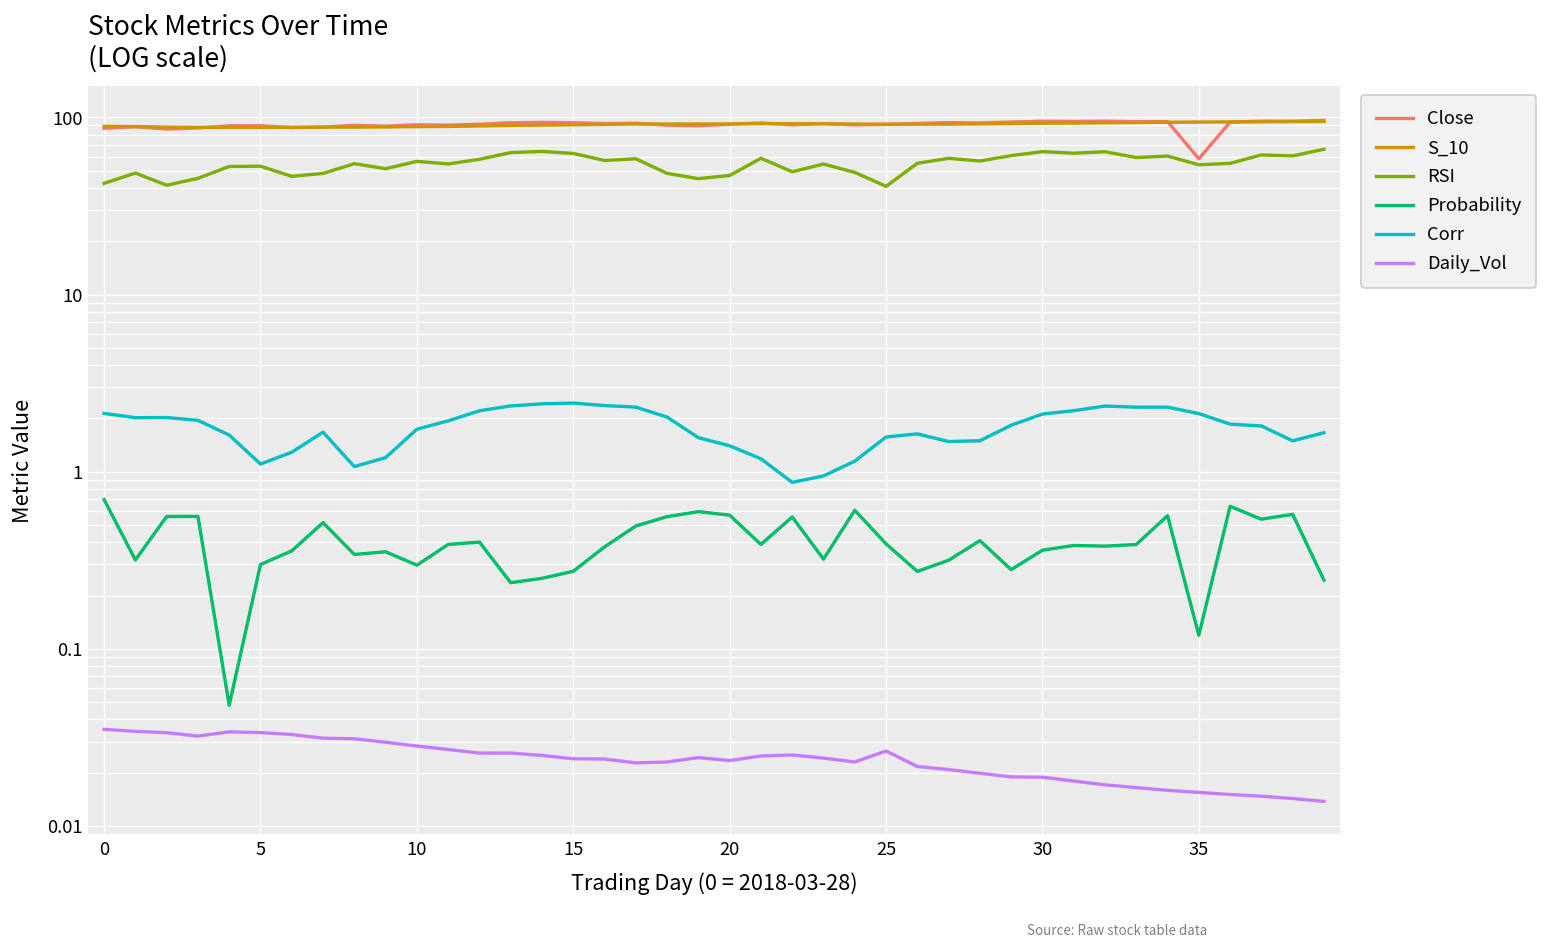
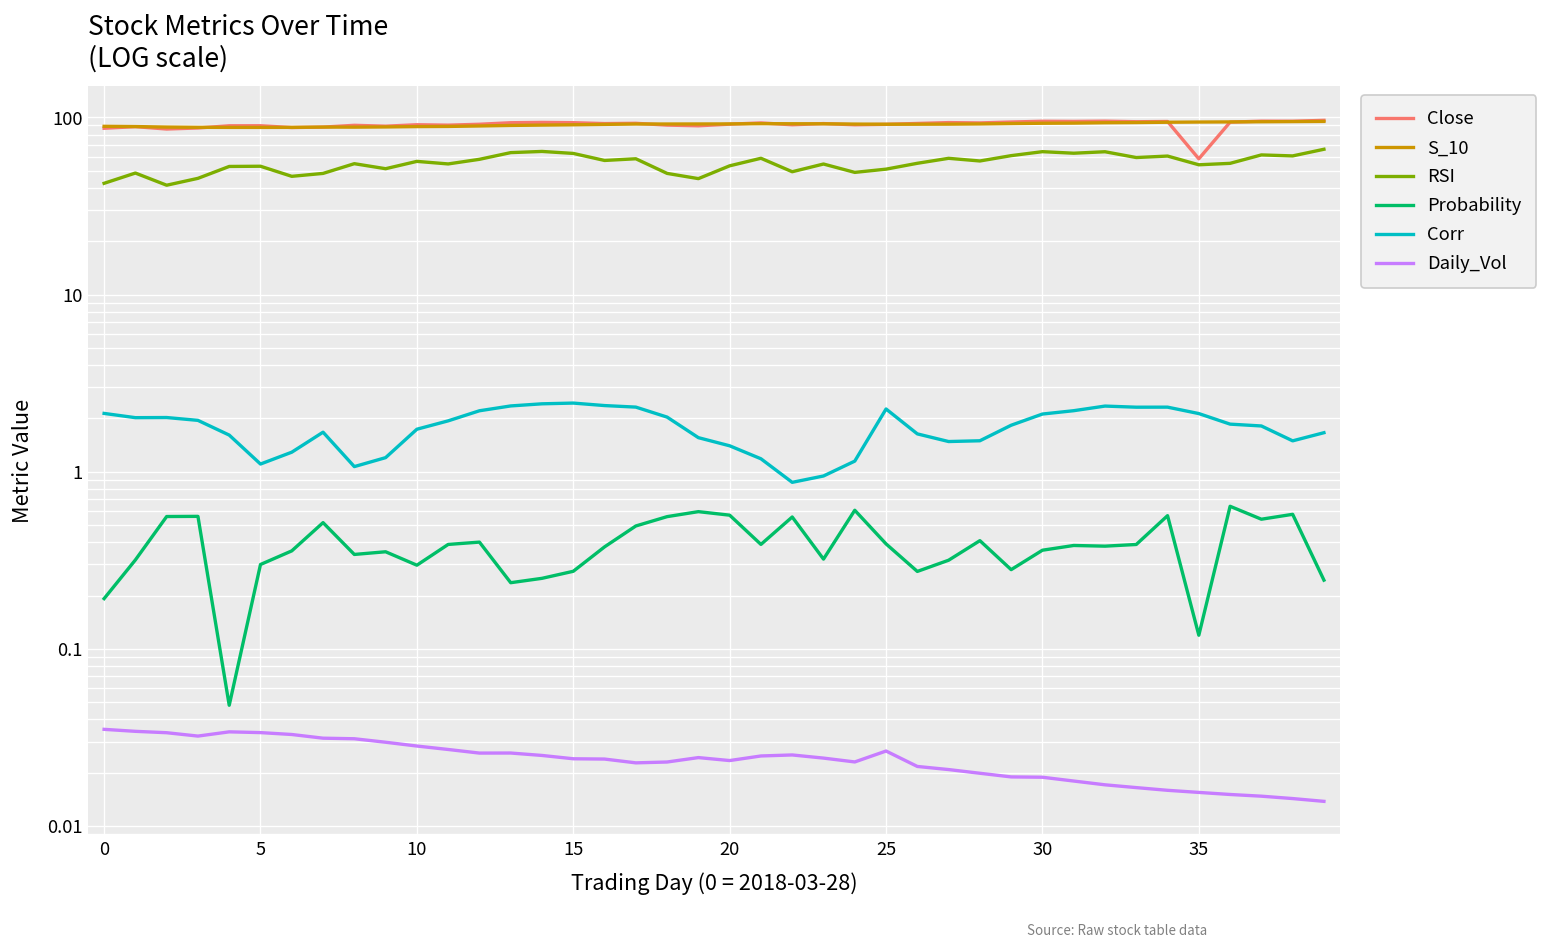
Probability, 0: 0.7 -> 0.19
RSI, 20: 47 -> 53
RSI, 25: 41 -> 51
Corr, 25: 1.6 -> 2.3
